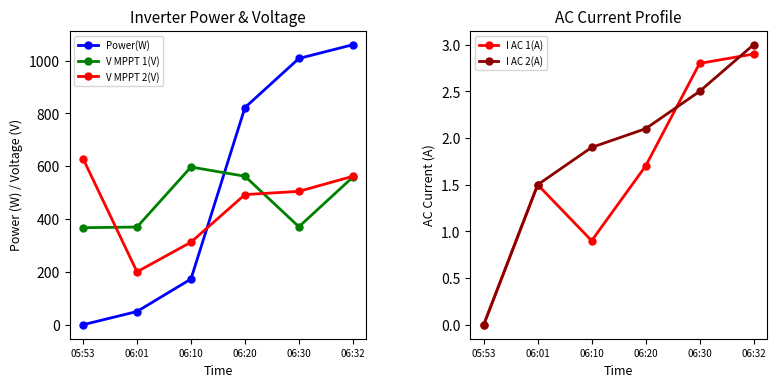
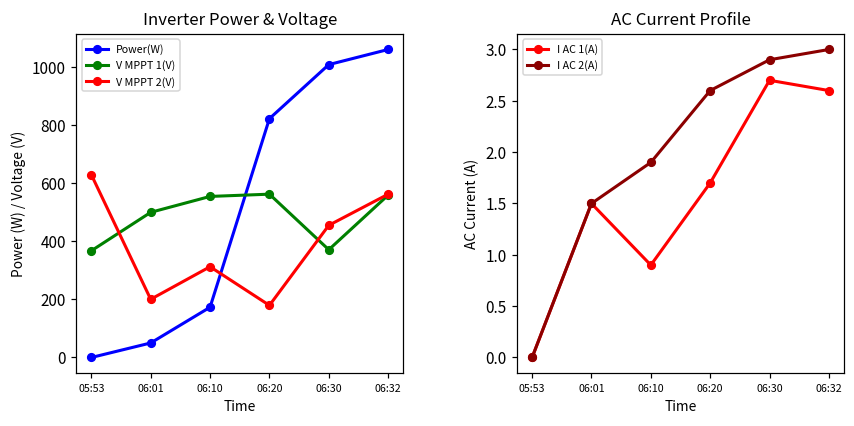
Inverter Power & Voltage, V MPPT 1(V), 06:01: 370 -> 500
Inverter Power & Voltage, V MPPT 1(V), 06:10: 600 -> 550
Inverter Power & Voltage, V MPPT 2(V), 06:20: 490 -> 180
Inverter Power & Voltage, V MPPT 2(V), 06:30: 500 -> 450
AC Current Profile, I AC 2(A), 06:20: 2.1 -> 2.6
AC Current Profile, I AC 1(A), 06:30: 2.8 -> 2.7
AC Current Profile, I AC 2(A), 06:30: 2.5 -> 2.9
AC Current Profile, I AC 1(A), 06:32: 2.9 -> 2.6
